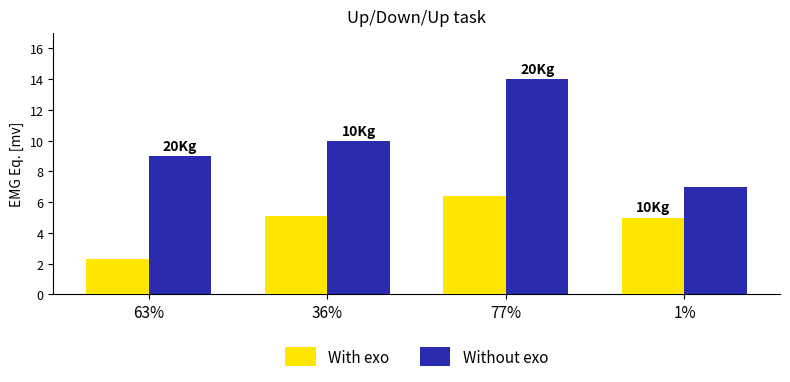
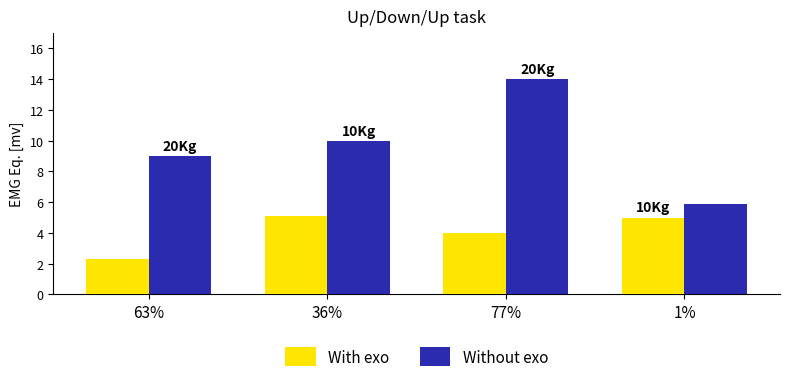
With exo, 77%: 6.4 -> 4.0
Without exo, 1%: 7.0 -> 5.9
